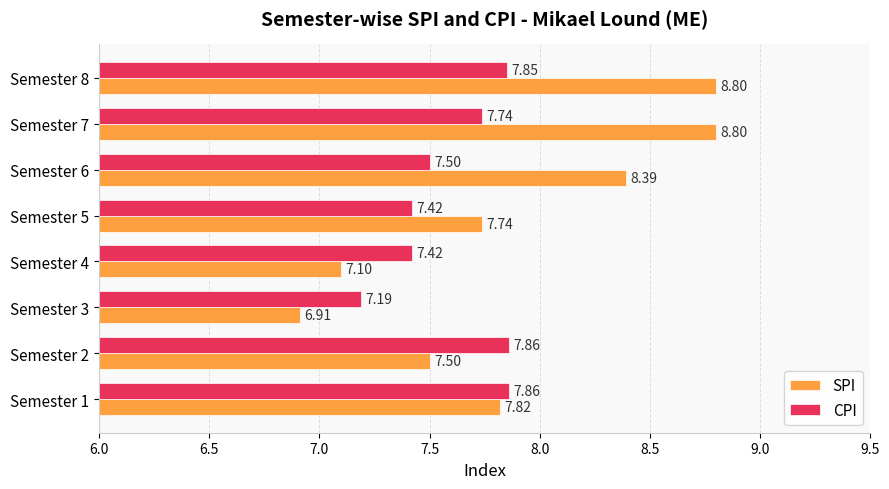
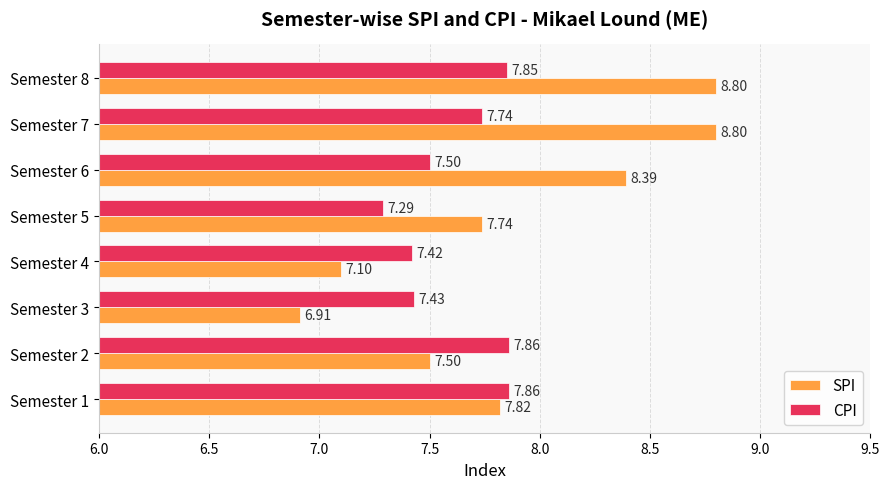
CPI, Semester 5: 7.42 -> 7.29
CPI, Semester 3: 7.19 -> 7.43
